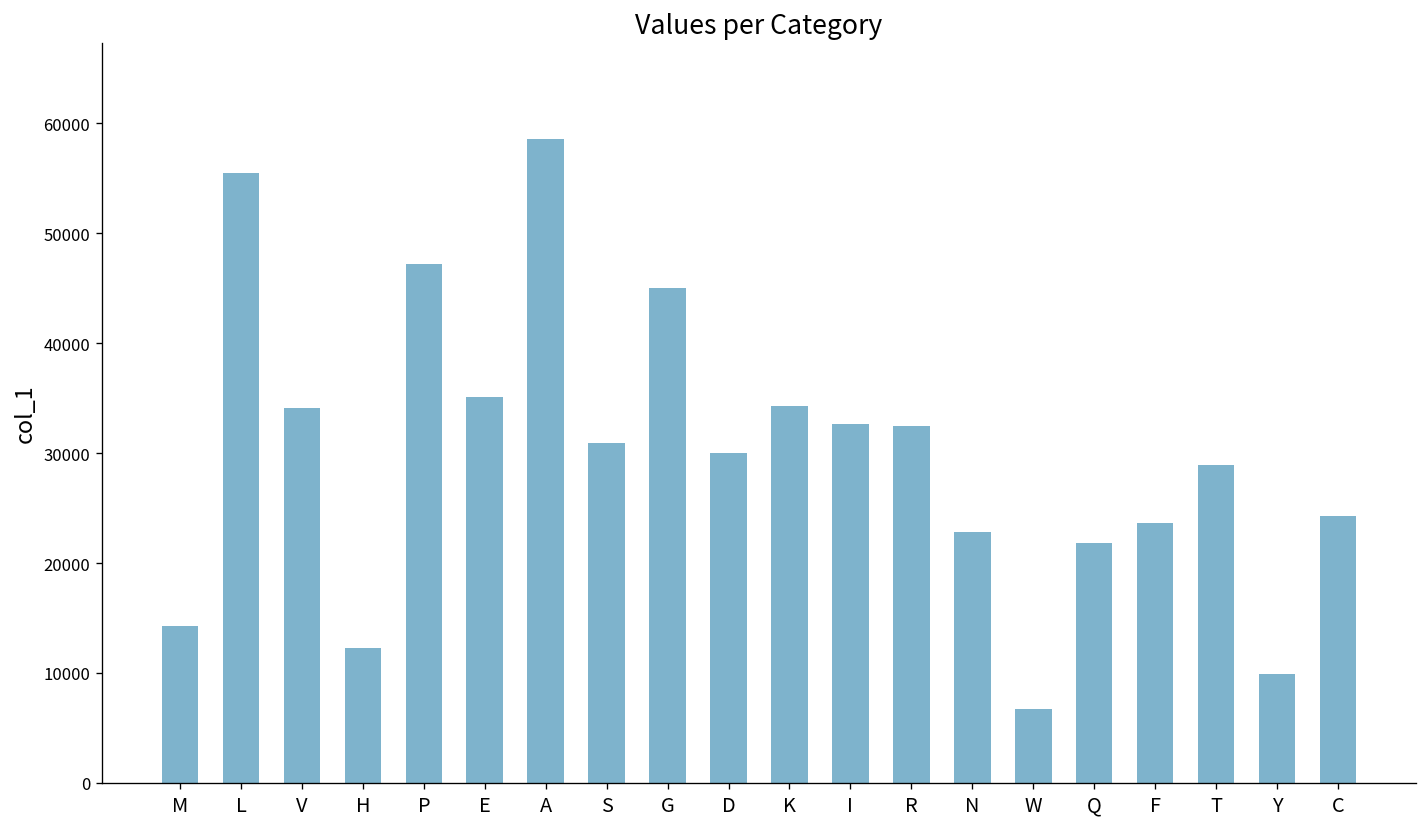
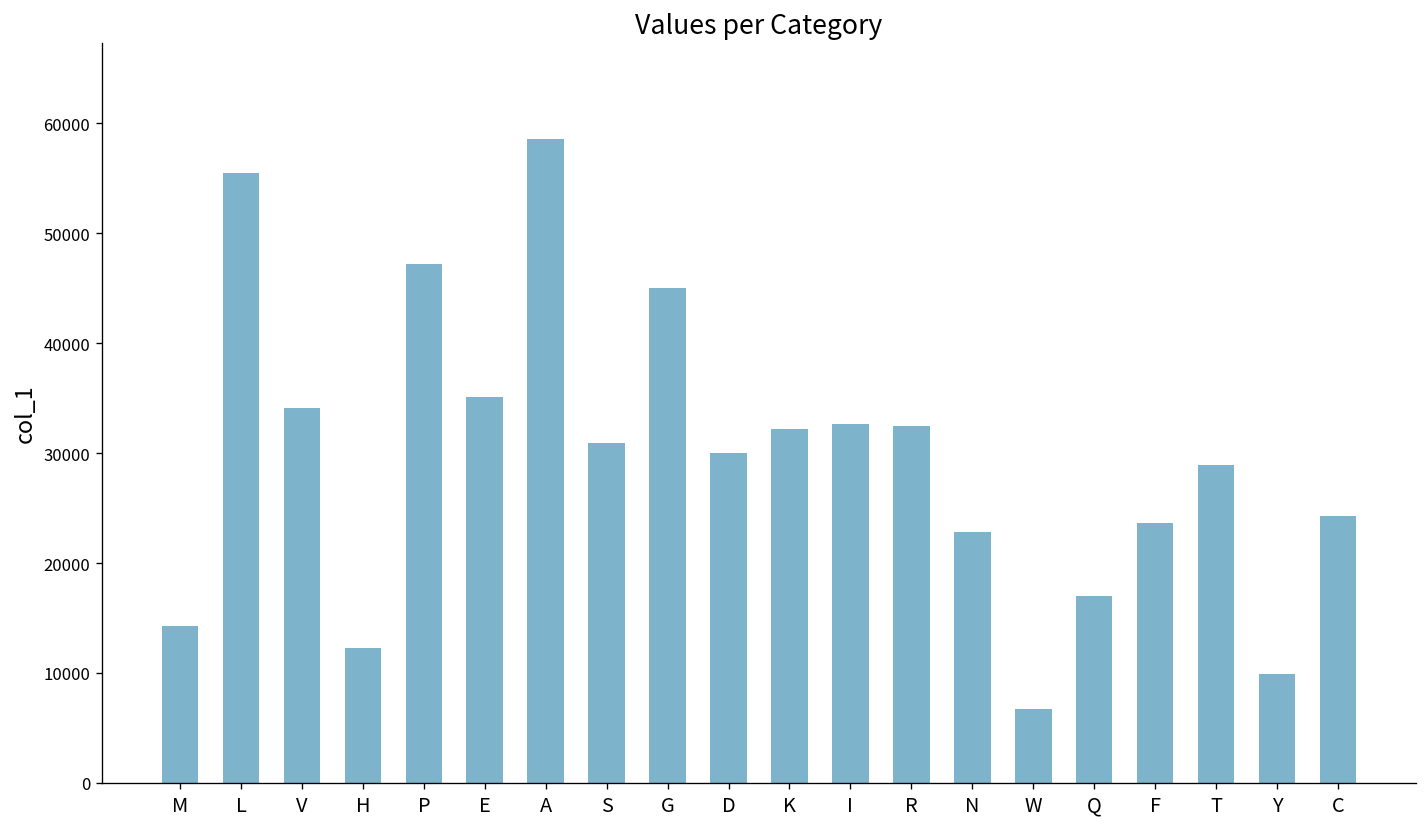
K: 34000 -> 32000
Q: 22000 -> 17000
